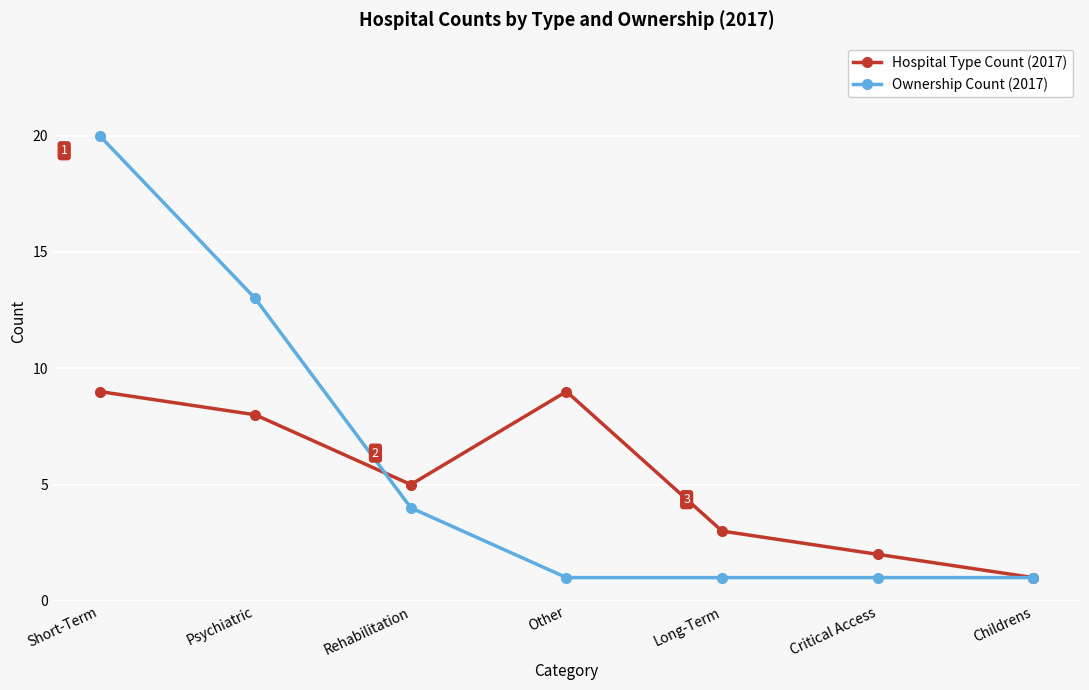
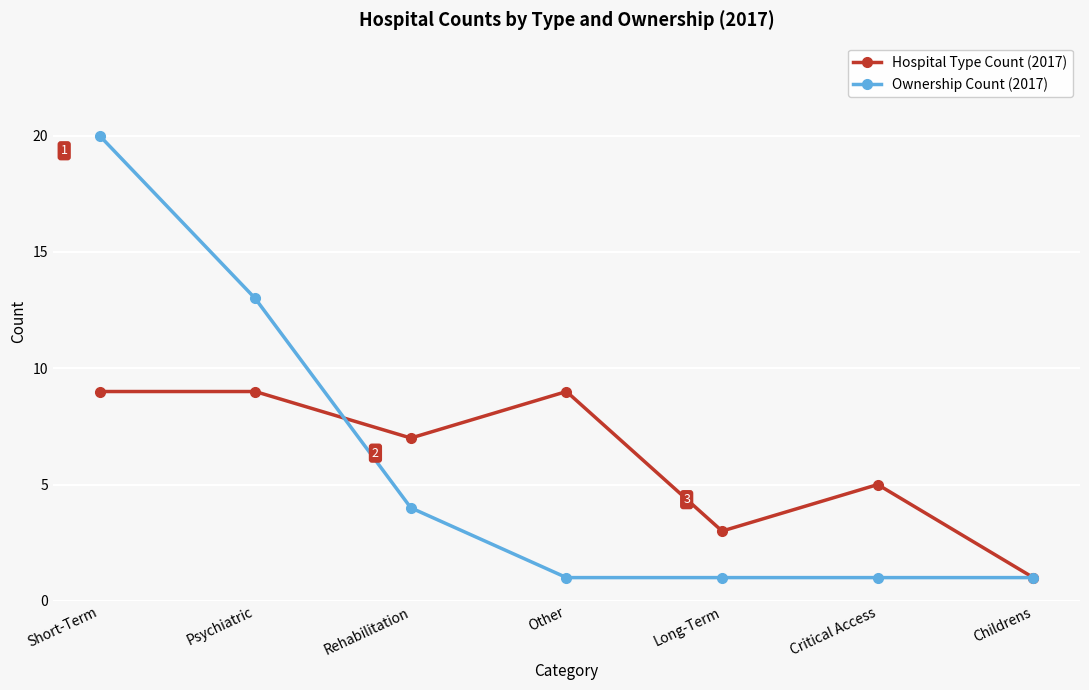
Hospital Type Count (2017), Psychiatric: 8 -> 9
Hospital Type Count (2017), Rehabilitation: 5 -> 7
Hospital Type Count (2017), Critical Access: 2 -> 5
